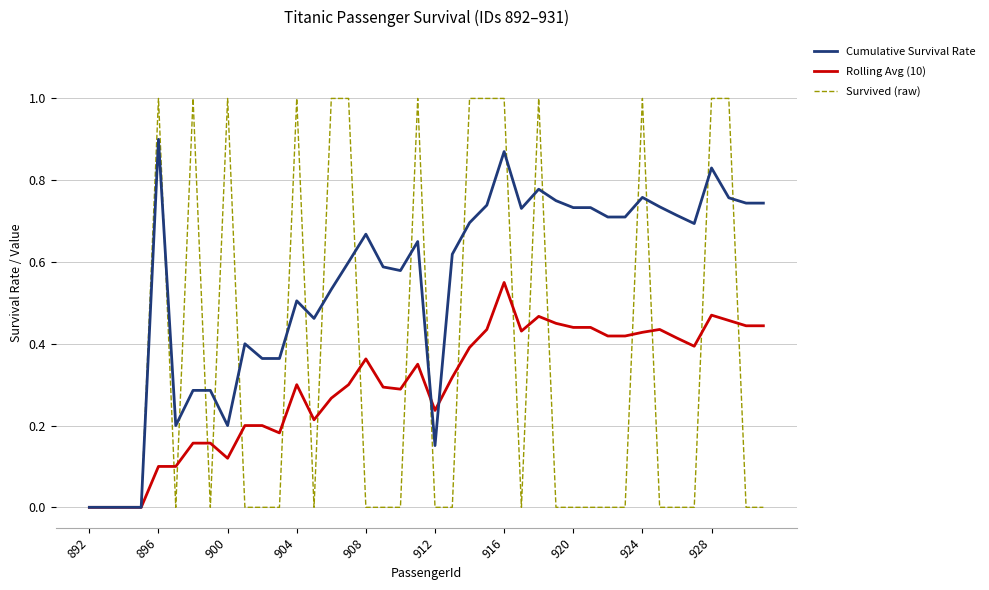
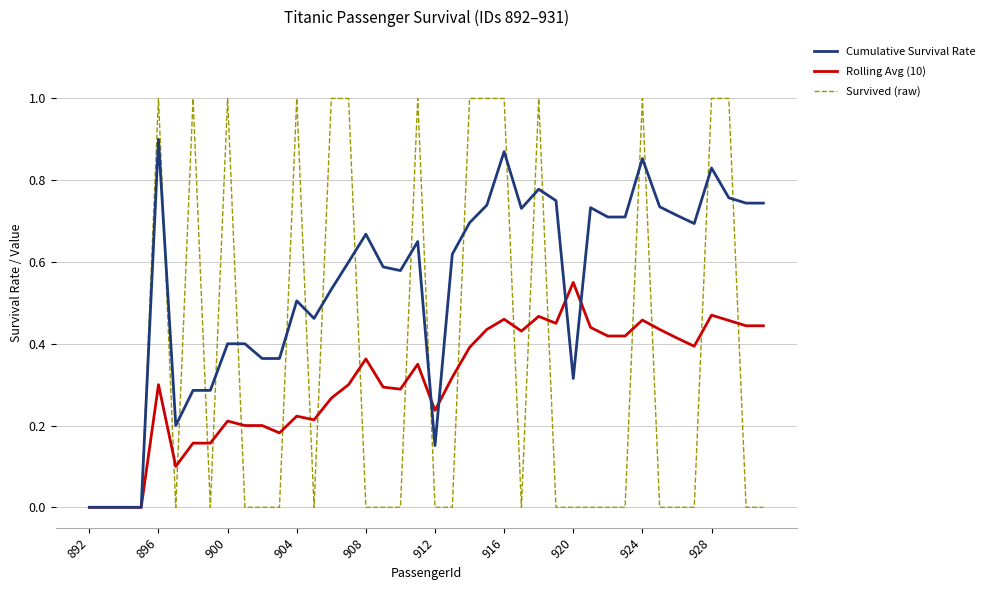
Rolling Avg (10), 896: 0.1 -> 0.3
Cumulative Survival Rate, 900: 0.2 -> 0.4
Rolling Avg (10), 900: 0.12 -> 0.21
Rolling Avg (10), 904: 0.30 -> 0.22
Rolling Avg (10), 916: 0.55 -> 0.46
Cumulative Survival Rate, 920: 0.73 -> 0.32
Rolling Avg (10), 920: 0.44 -> 0.55
Cumulative Survival Rate, 924: 0.76 -> 0.85
Rolling Avg (10), 924: 0.43 -> 0.46
